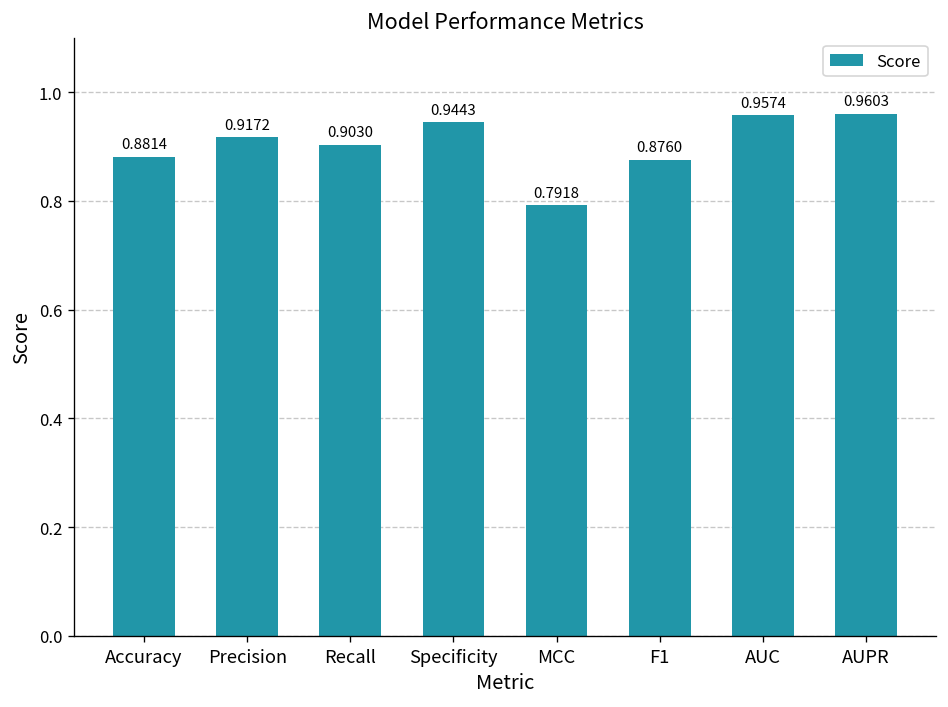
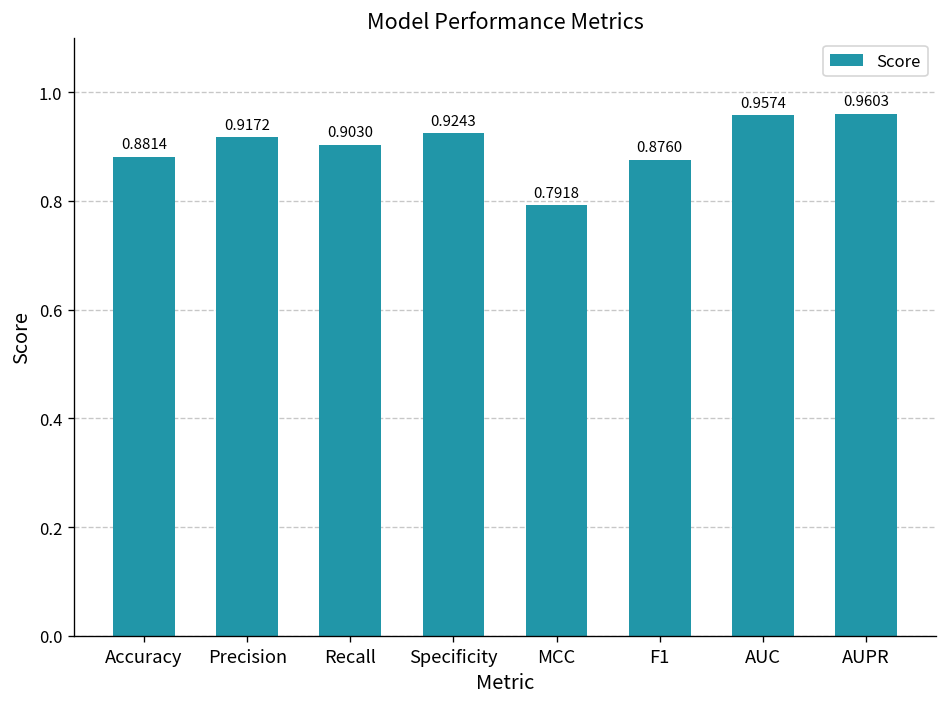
Specificity: 0.9443 -> 0.9243
